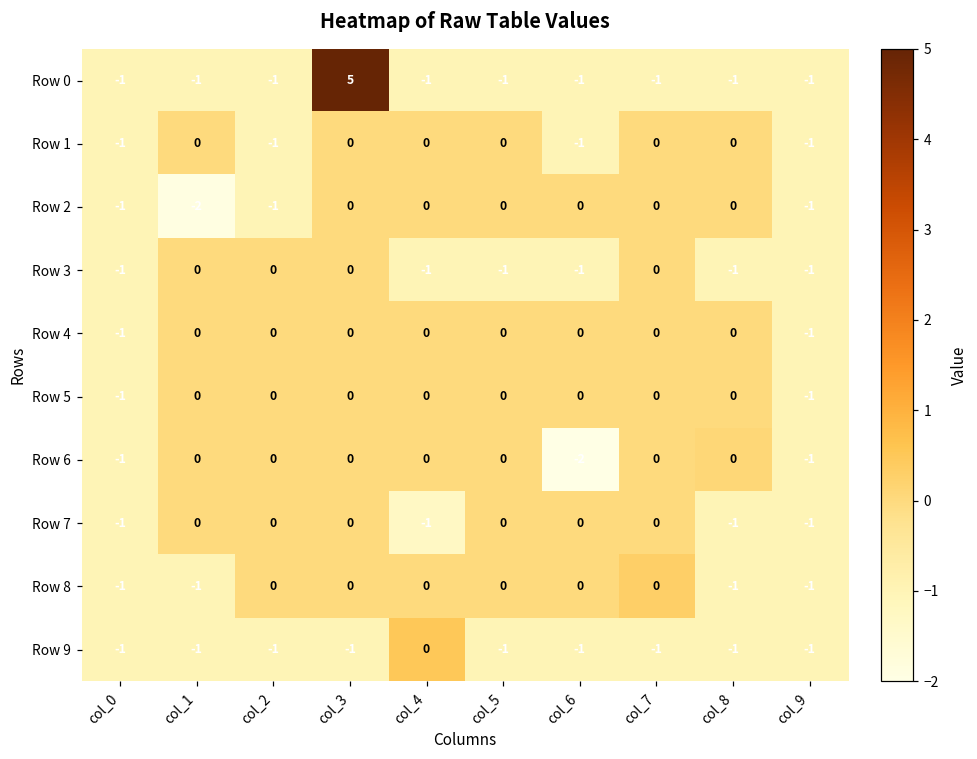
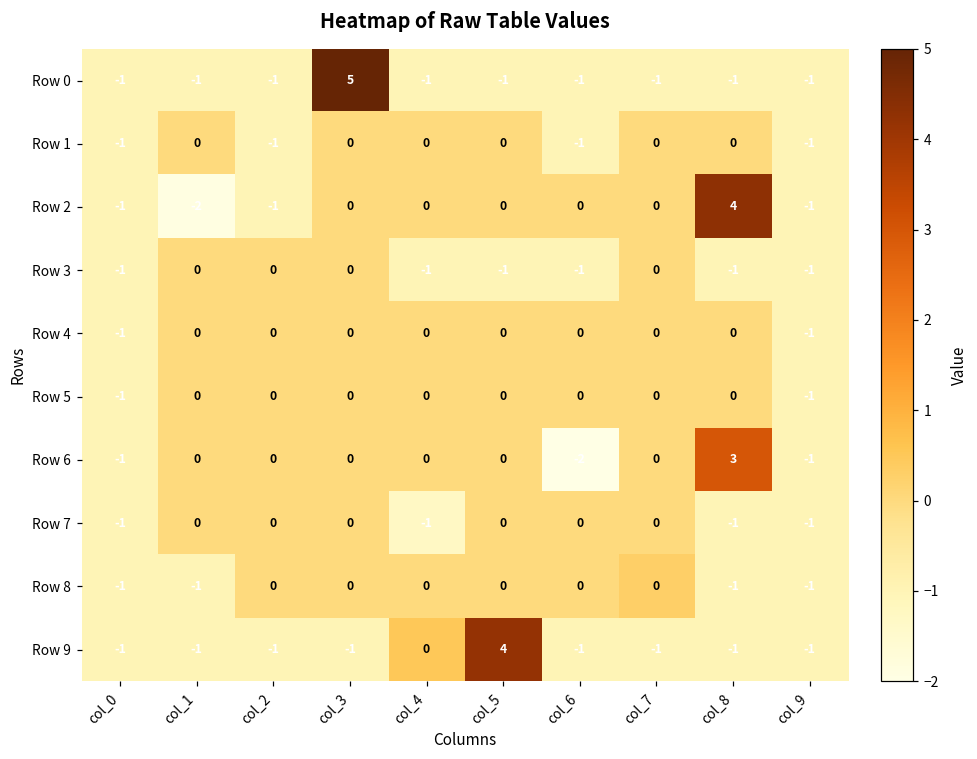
Row 2, col_8: 0 -> 4
Row 6, col_8: 0 -> 3
Row 9, col_5: -1 -> 4
